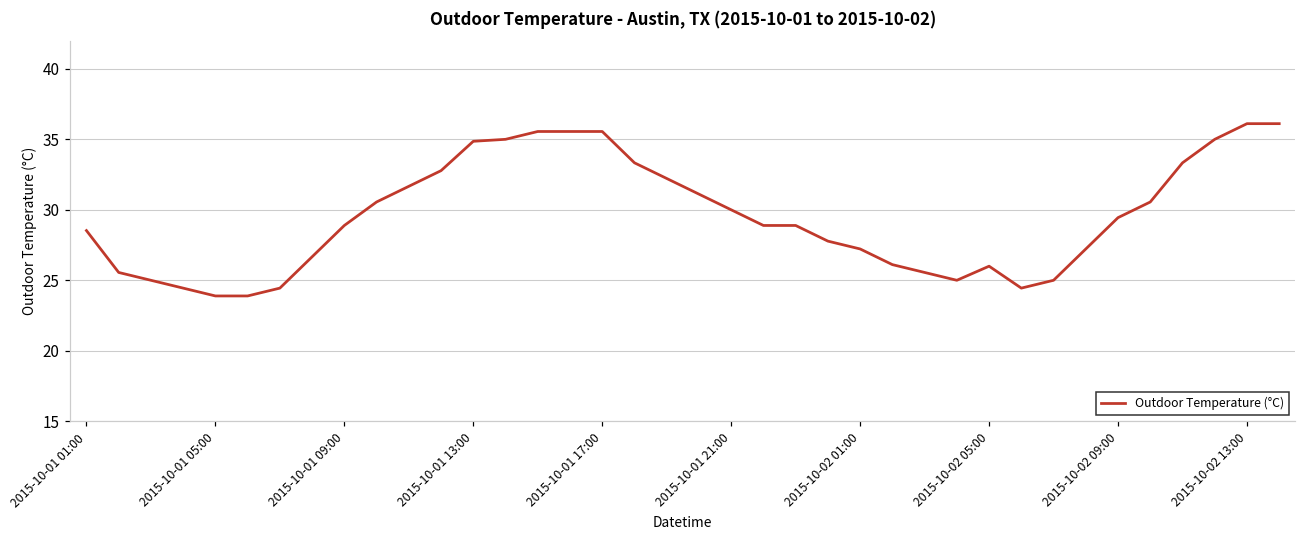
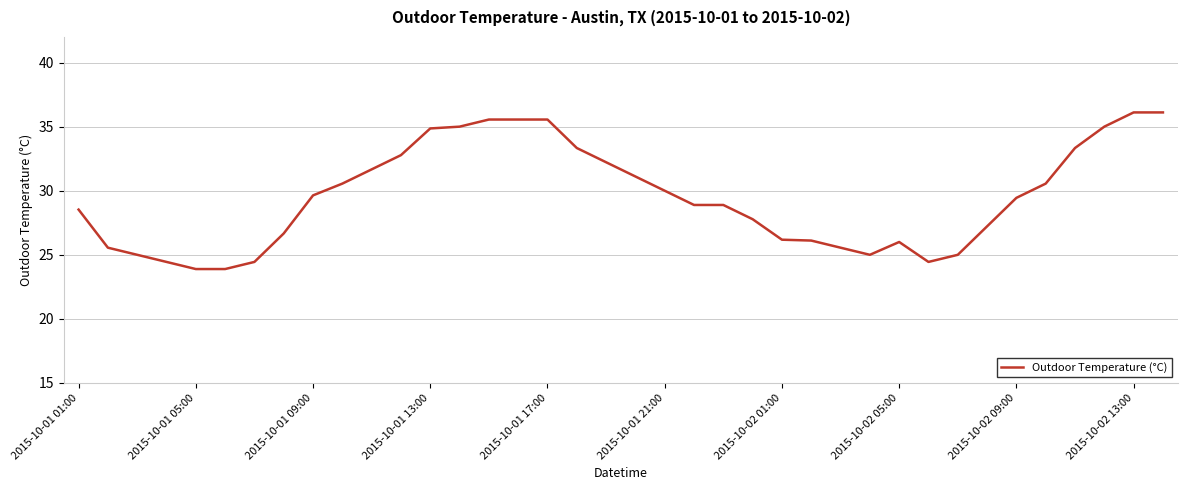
2015-10-01 09:00: 28.9 -> 29.6
2015-10-02 01:00: 27.2 -> 26.2
